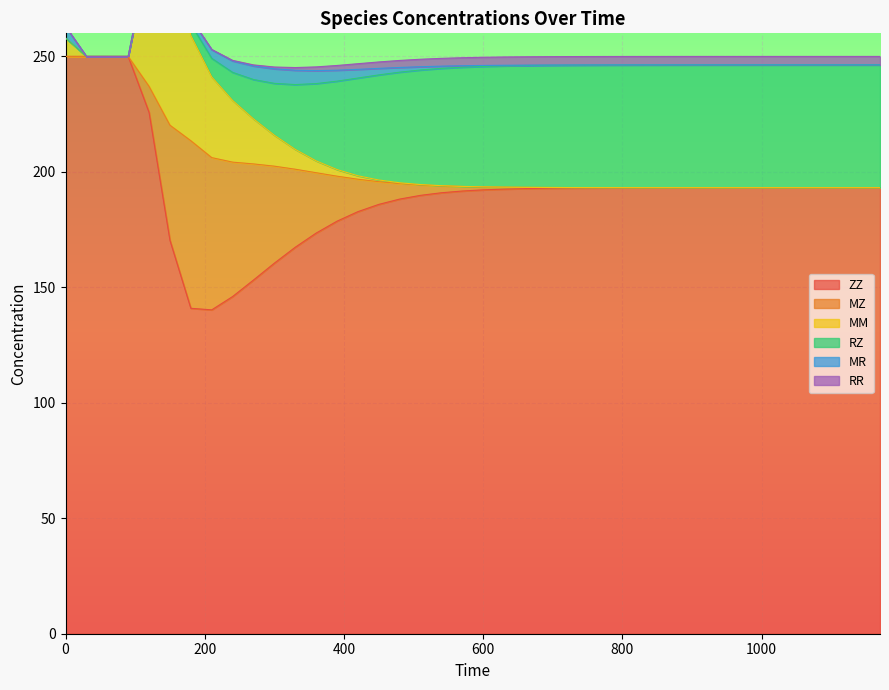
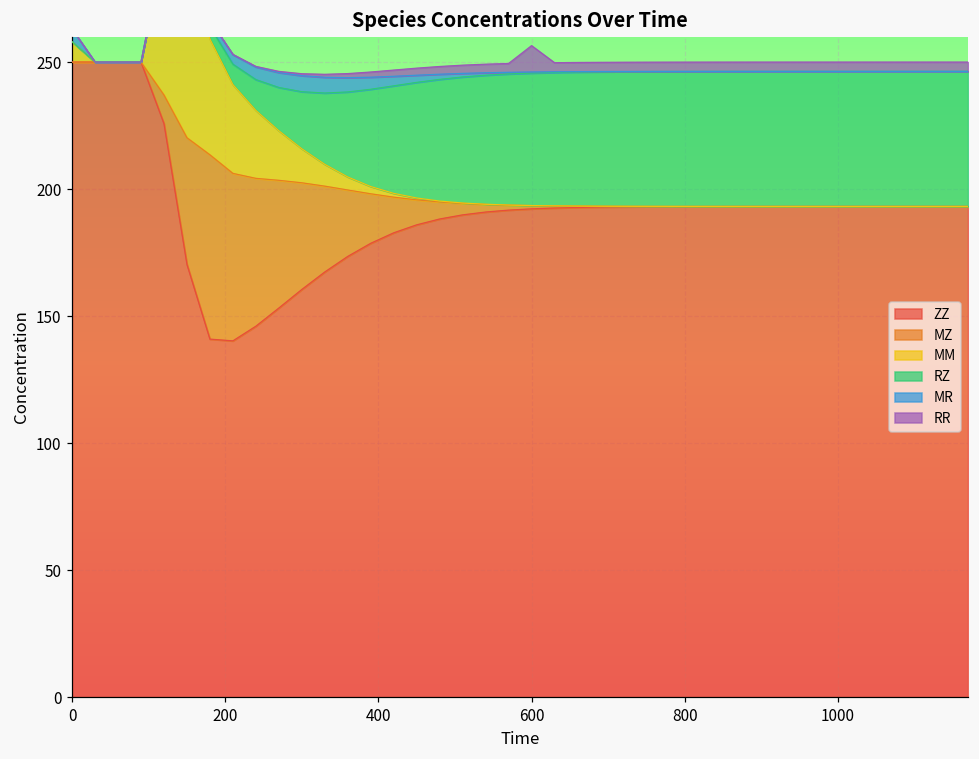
RR, 600: 4 -> 10
